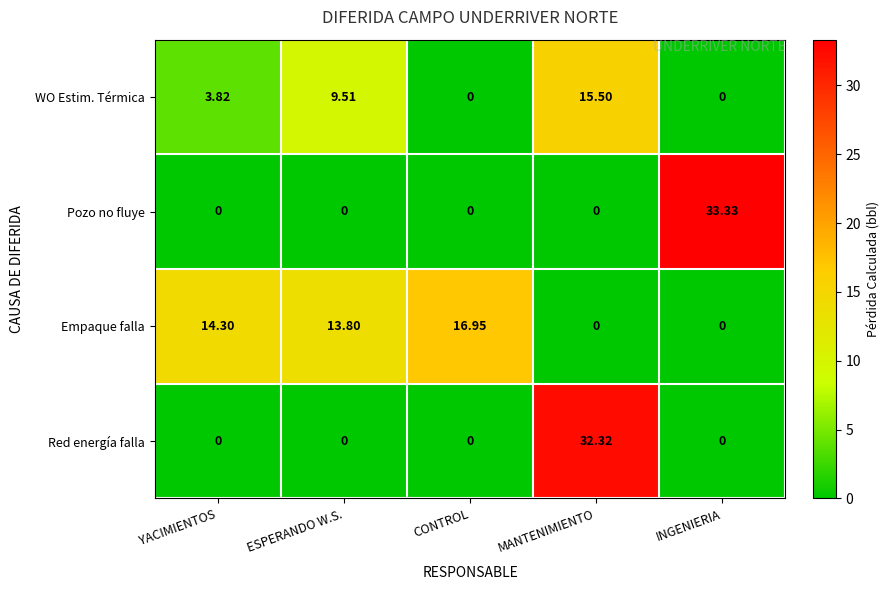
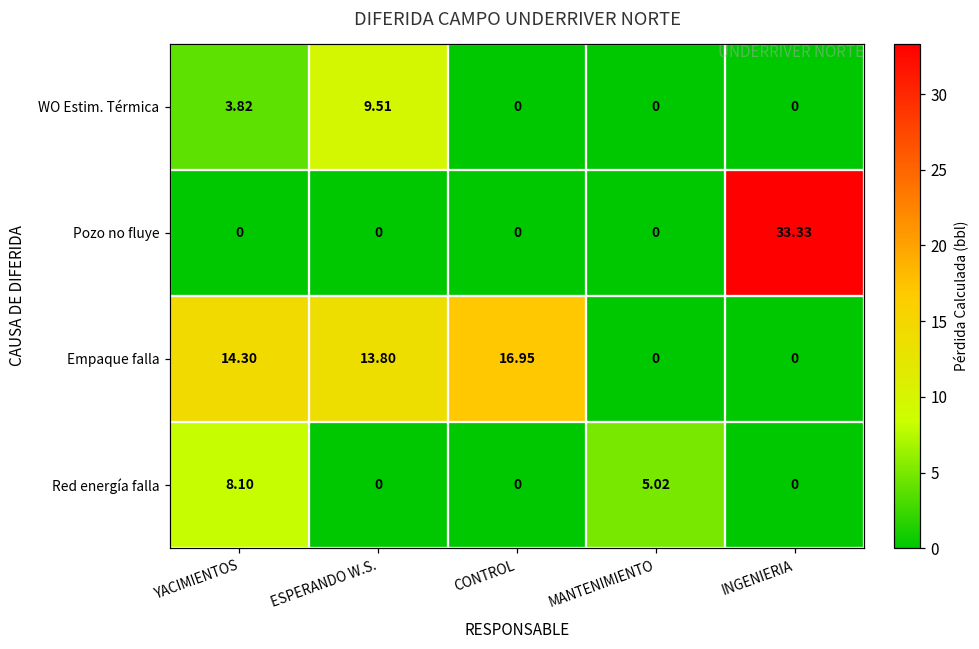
WO Estim. Térmica, MANTENIMIENTO: 15.50 -> 0
Red energía falla, YACIMIENTOS: 0 -> 8.10
Red energía falla, MANTENIMIENTO: 32.32 -> 5.02
